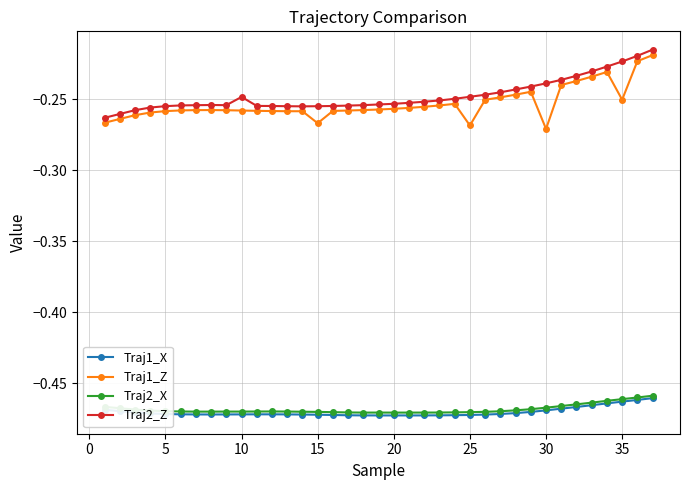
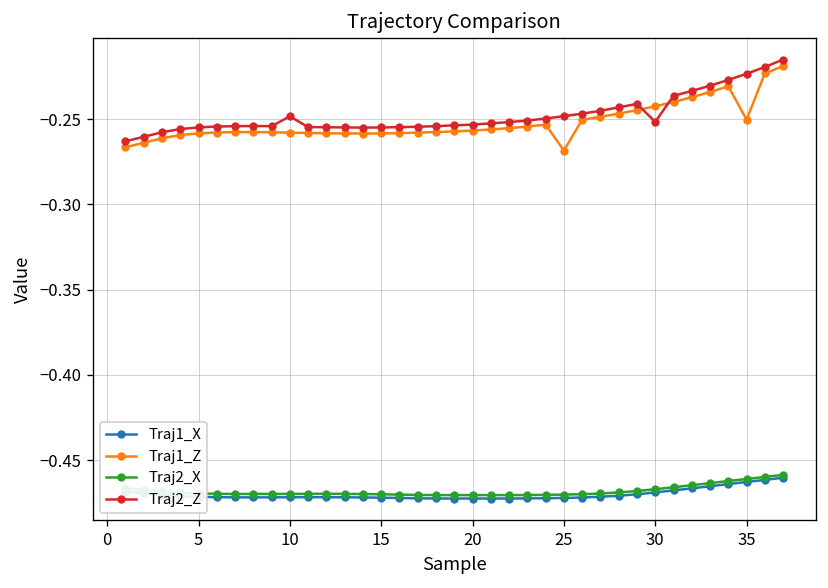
Traj1_Z, 15: -0.267 -> -0.258
Traj1_Z, 30: -0.271 -> -0.242
Traj2_Z, 30: -0.239 -> -0.251
